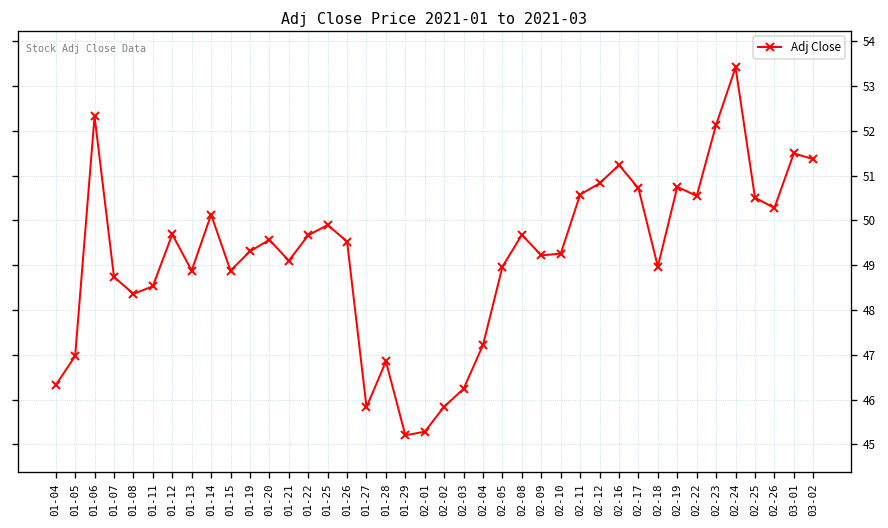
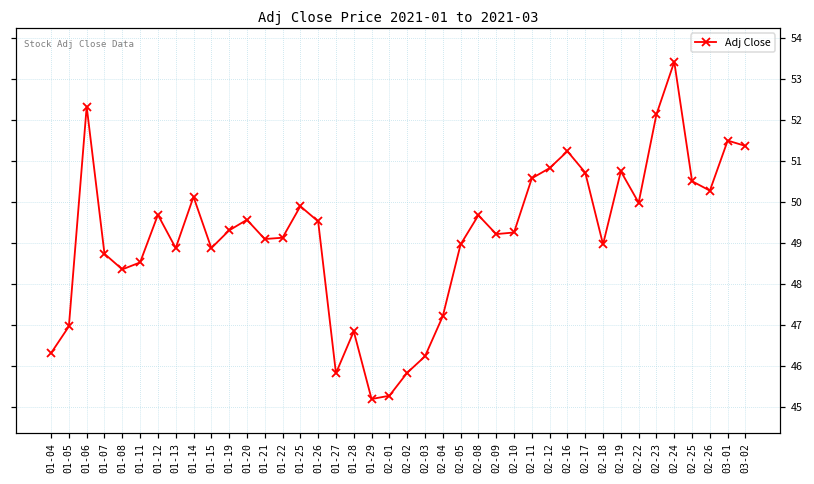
01-22: 49.7 -> 49.1
02-22: 50.5 -> 50.0
